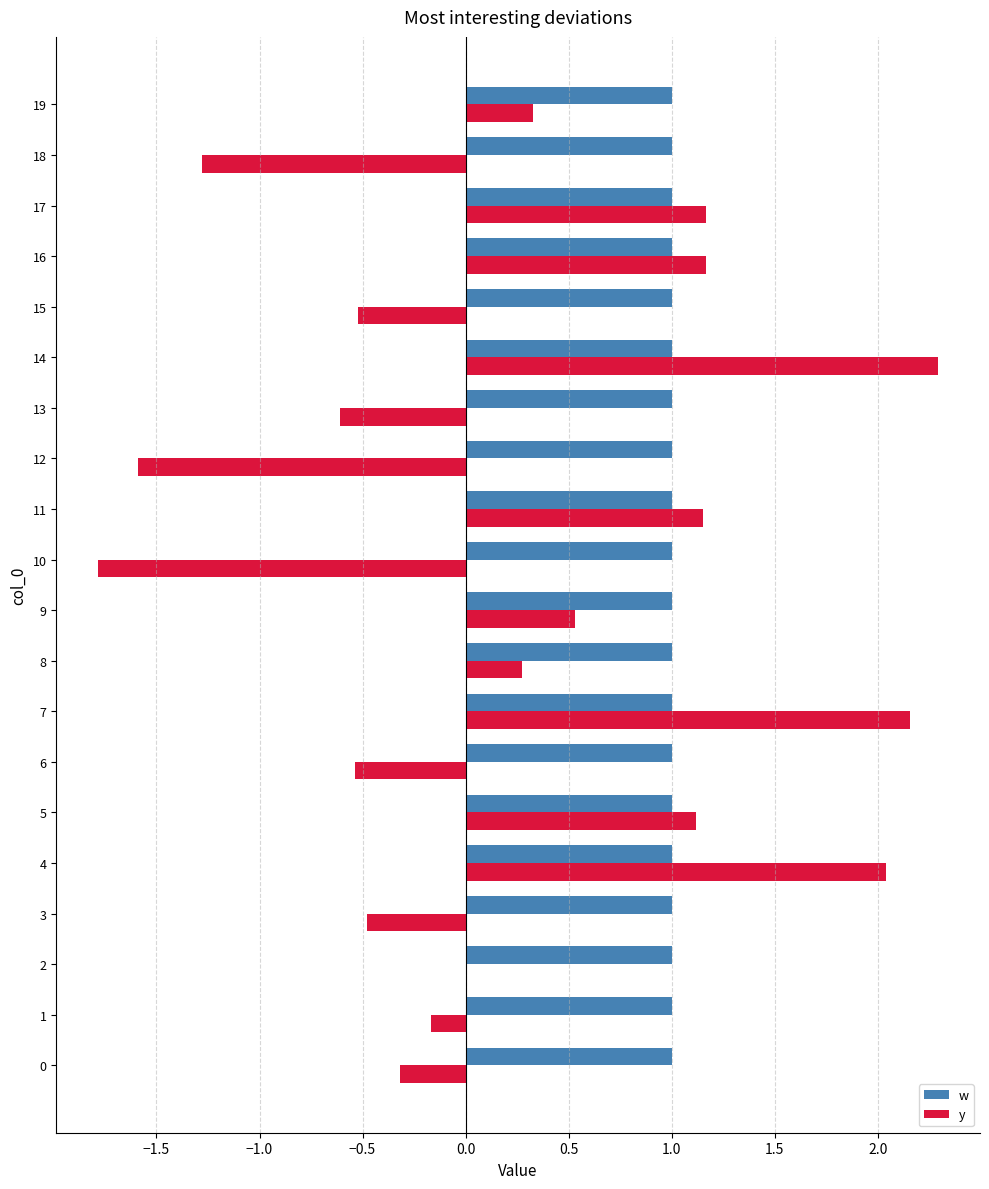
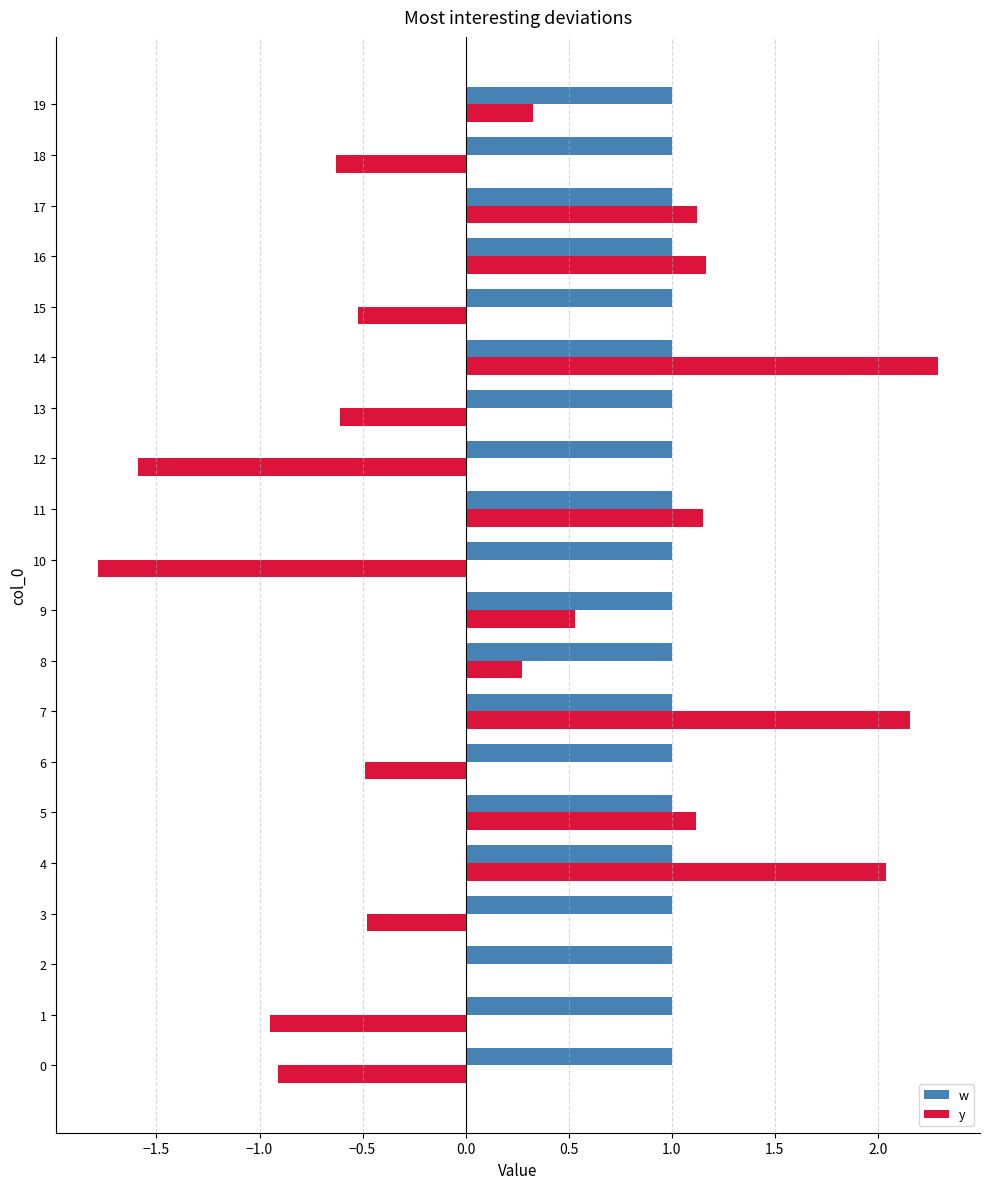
y, 18: -1.28 -> -0.63
y, 17: 1.17 -> 1.12
y, 6: -0.53 -> -0.49
y, 1: -0.17 -> -0.95
y, 0: -0.32 -> -0.91
